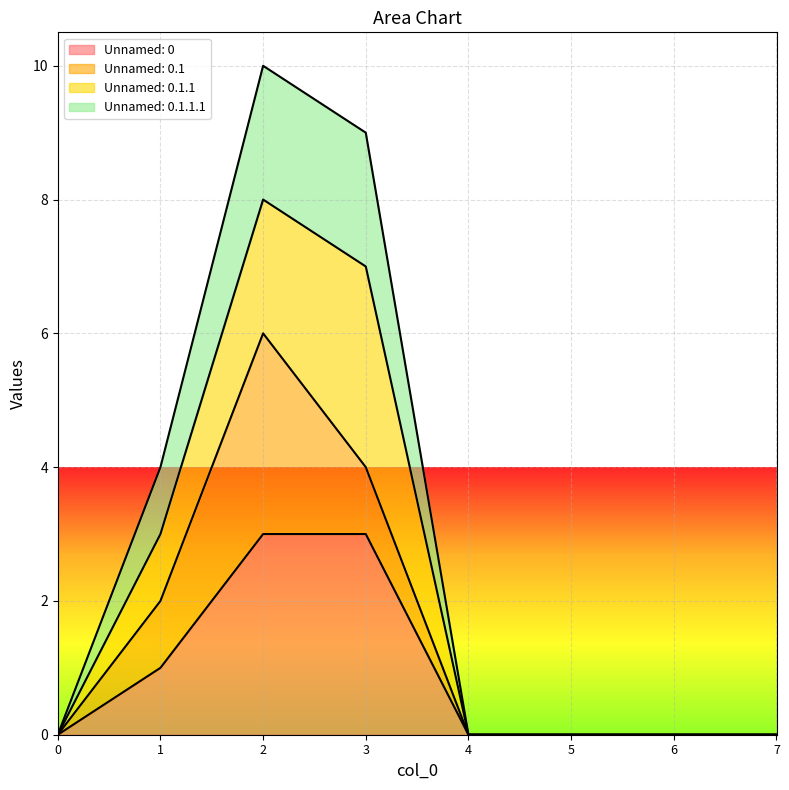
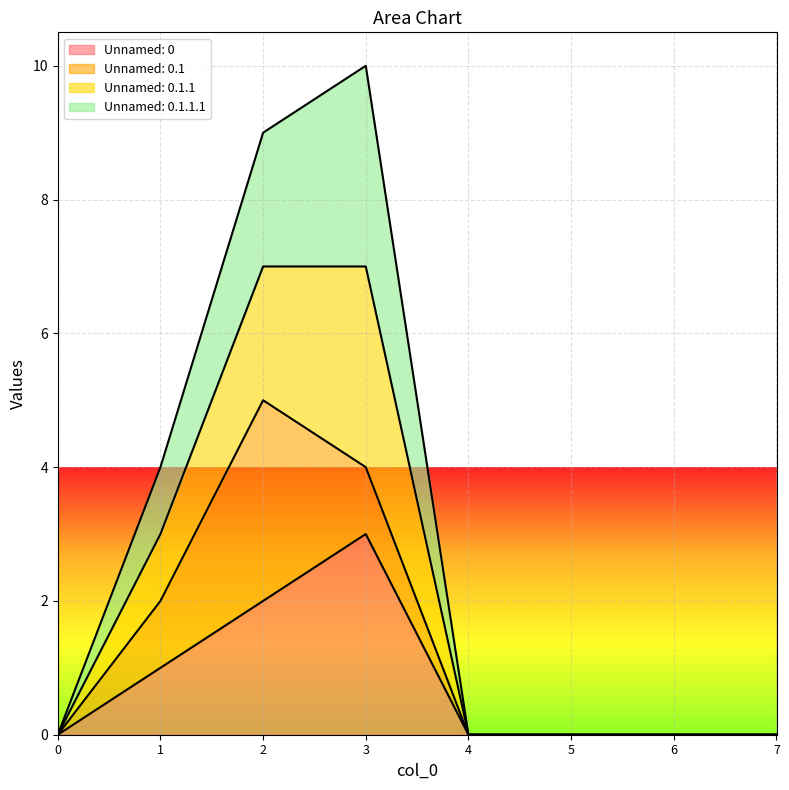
Unnamed: 0, 2: 3 -> 2
Unnamed: 0.1.1.1, 3: 2 -> 3
